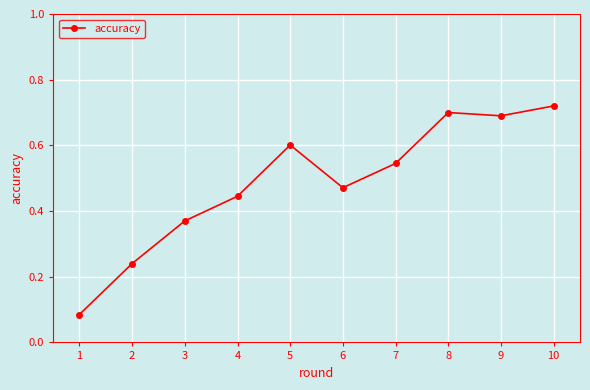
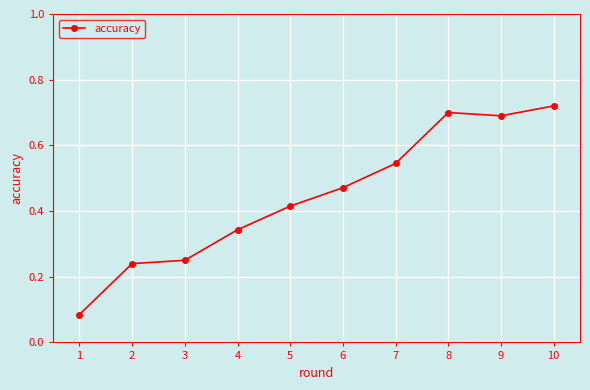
3: 0.37 -> 0.25
4: 0.45 -> 0.34
5: 0.60 -> 0.42
